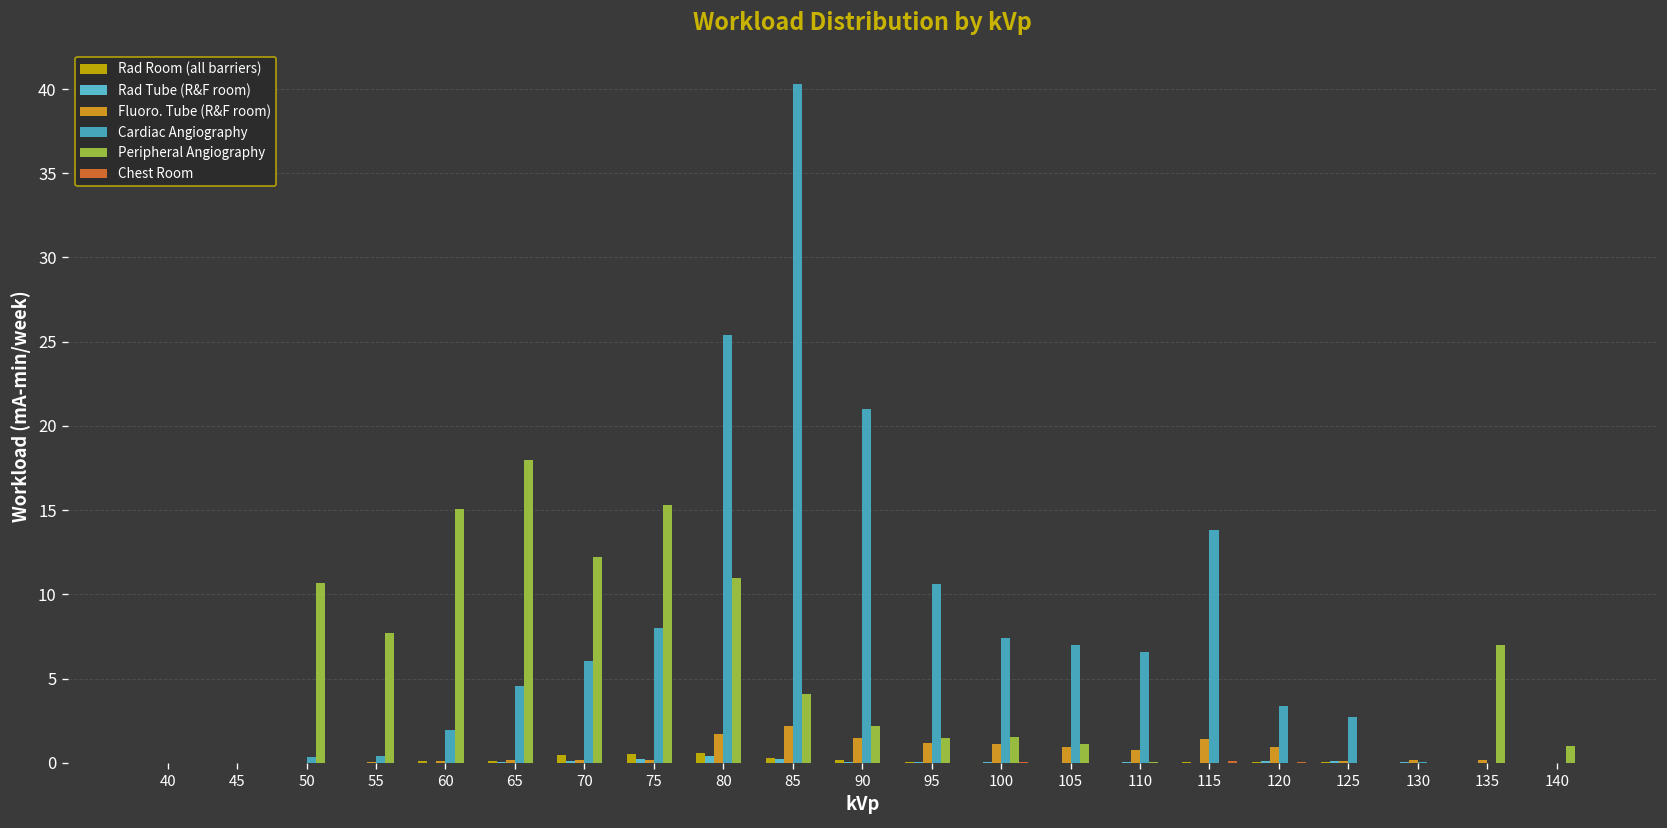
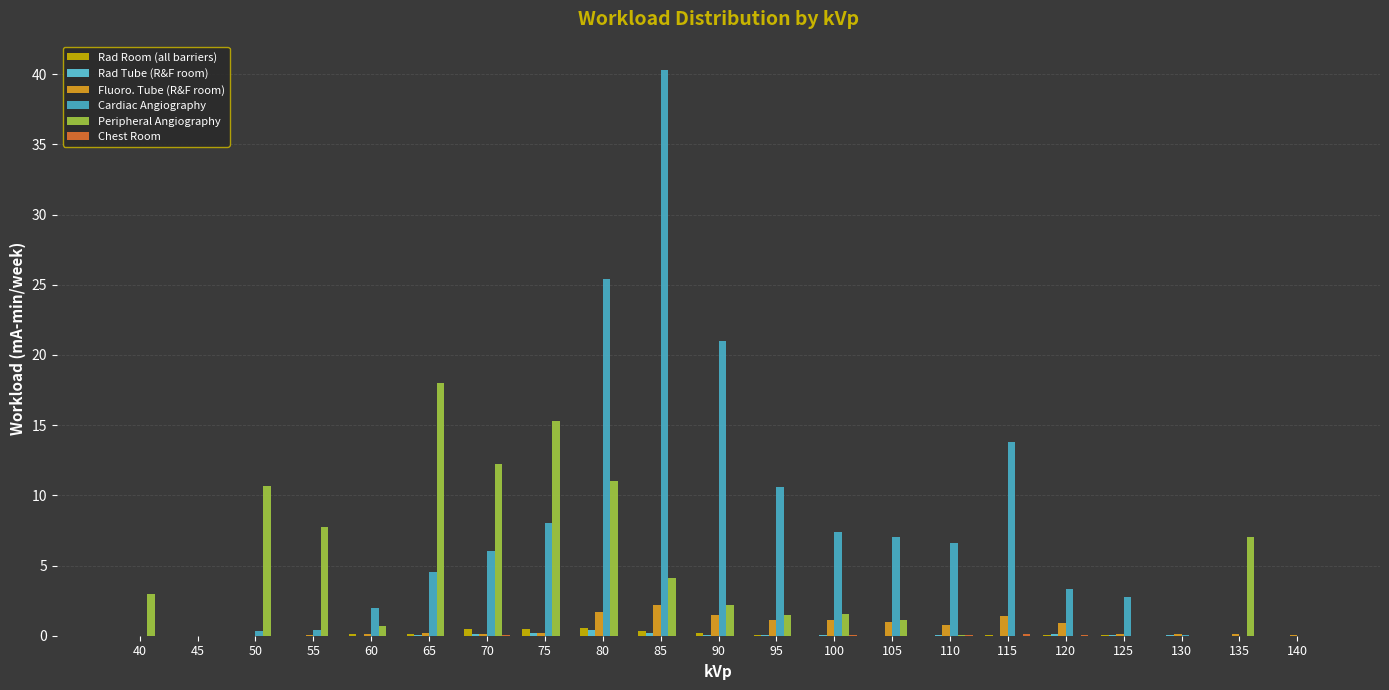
Peripheral Angiography, 40: 0 -> 3
Peripheral Angiography, 60: 15.1 -> 0.7
Peripheral Angiography, 140: 1 -> 0
